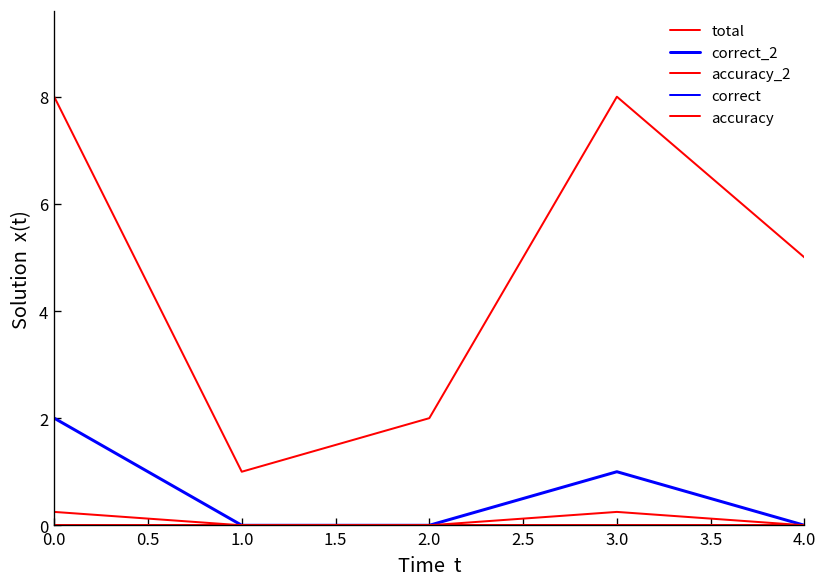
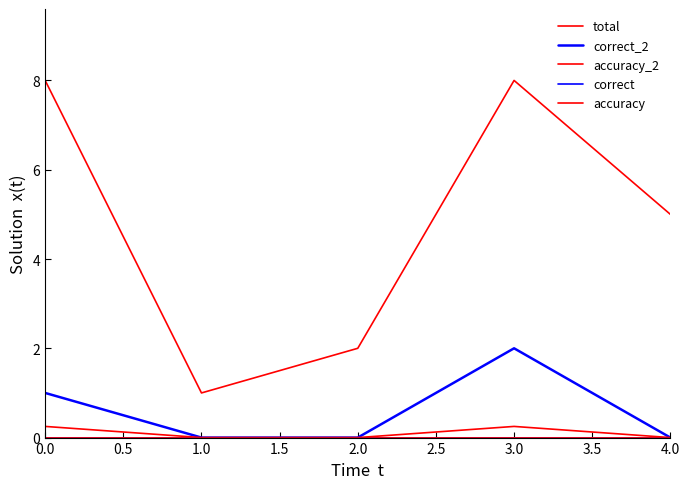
correct_2, 0.0: 2 -> 1
correct_2, 3.0: 1 -> 2
